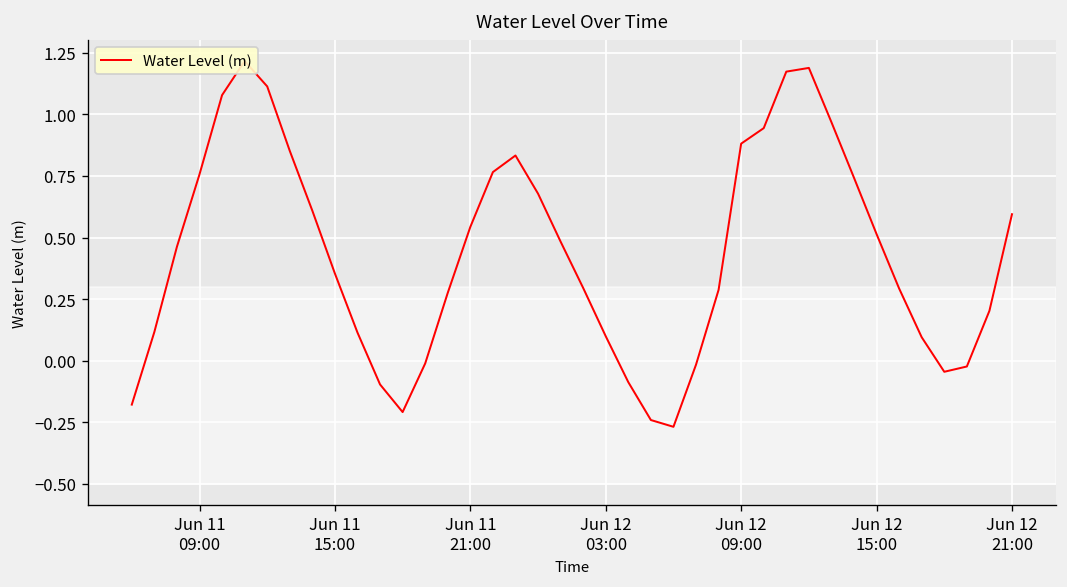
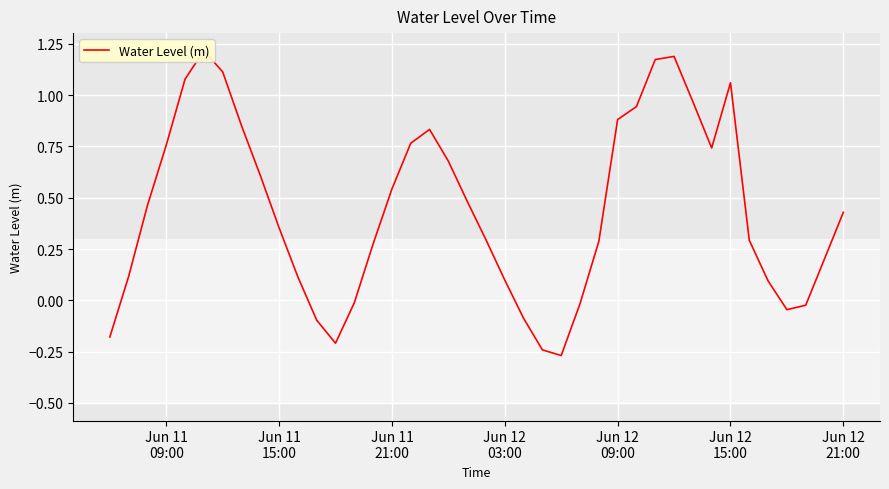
Jun 12 15:00: 0.51 -> 1.06
Jun 12 21:00: 0.59 -> 0.43
